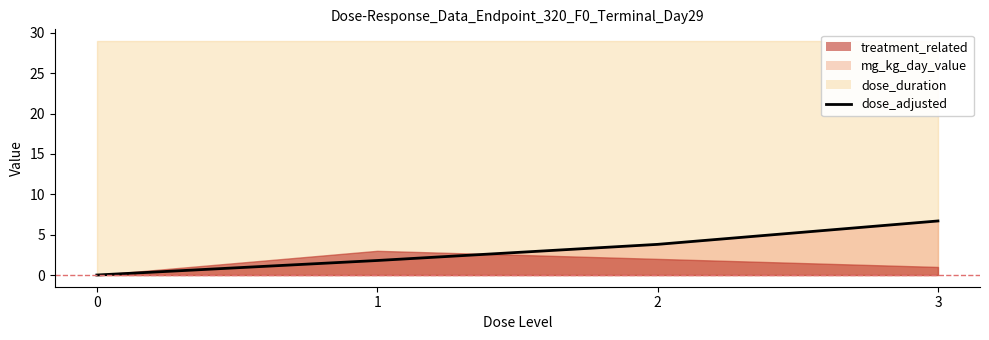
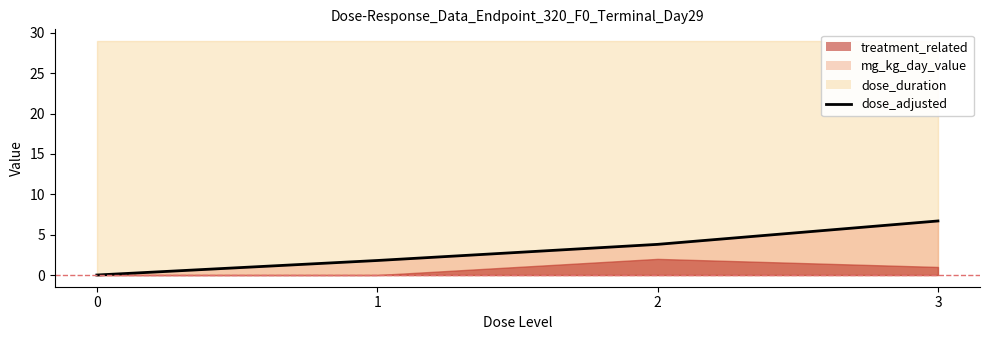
treatment_related, 1: 3 -> 0
